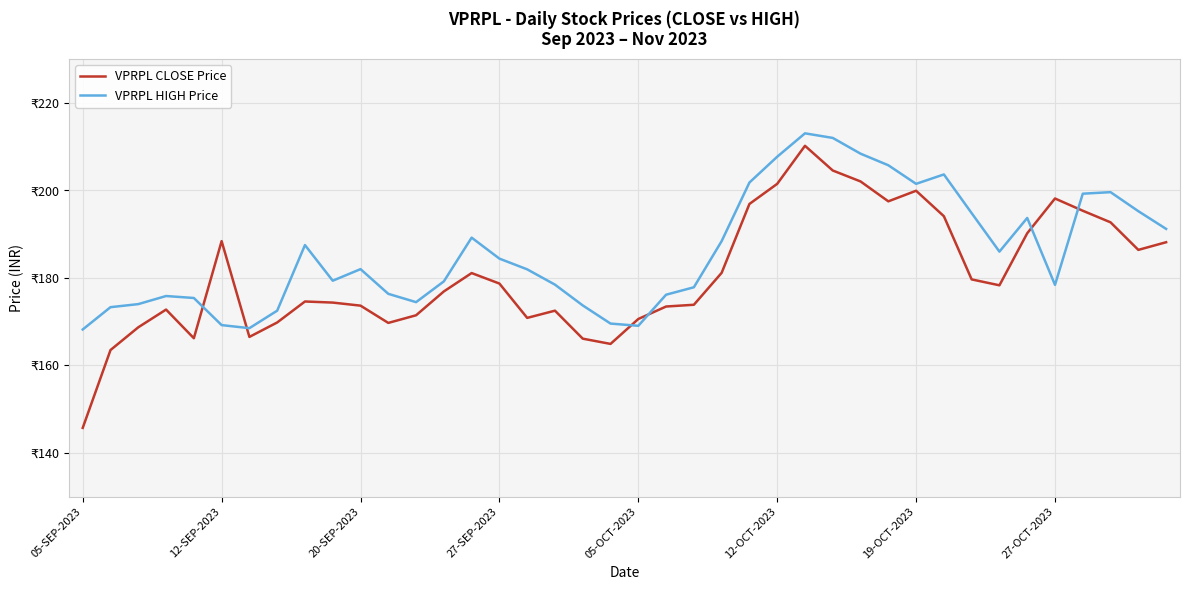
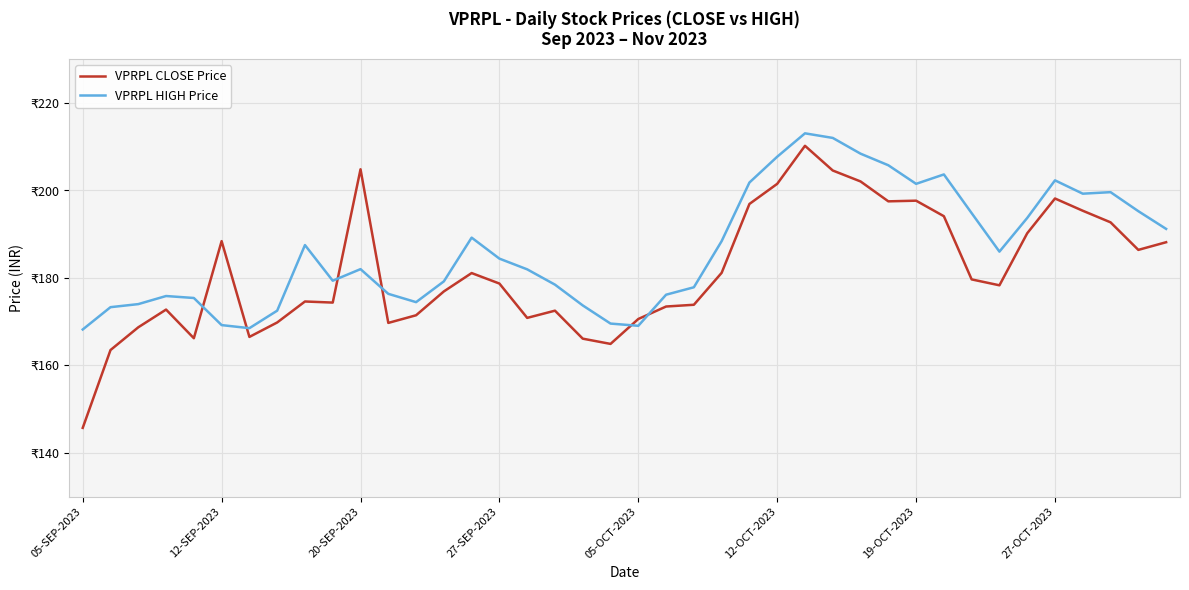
VPRPL CLOSE Price, 20-SEP-2023: ₹174 -> ₹205
VPRPL CLOSE Price, 19-OCT-2023: ₹200 -> ₹198
VPRPL HIGH Price, 27-OCT-2023: ₹178 -> ₹202
